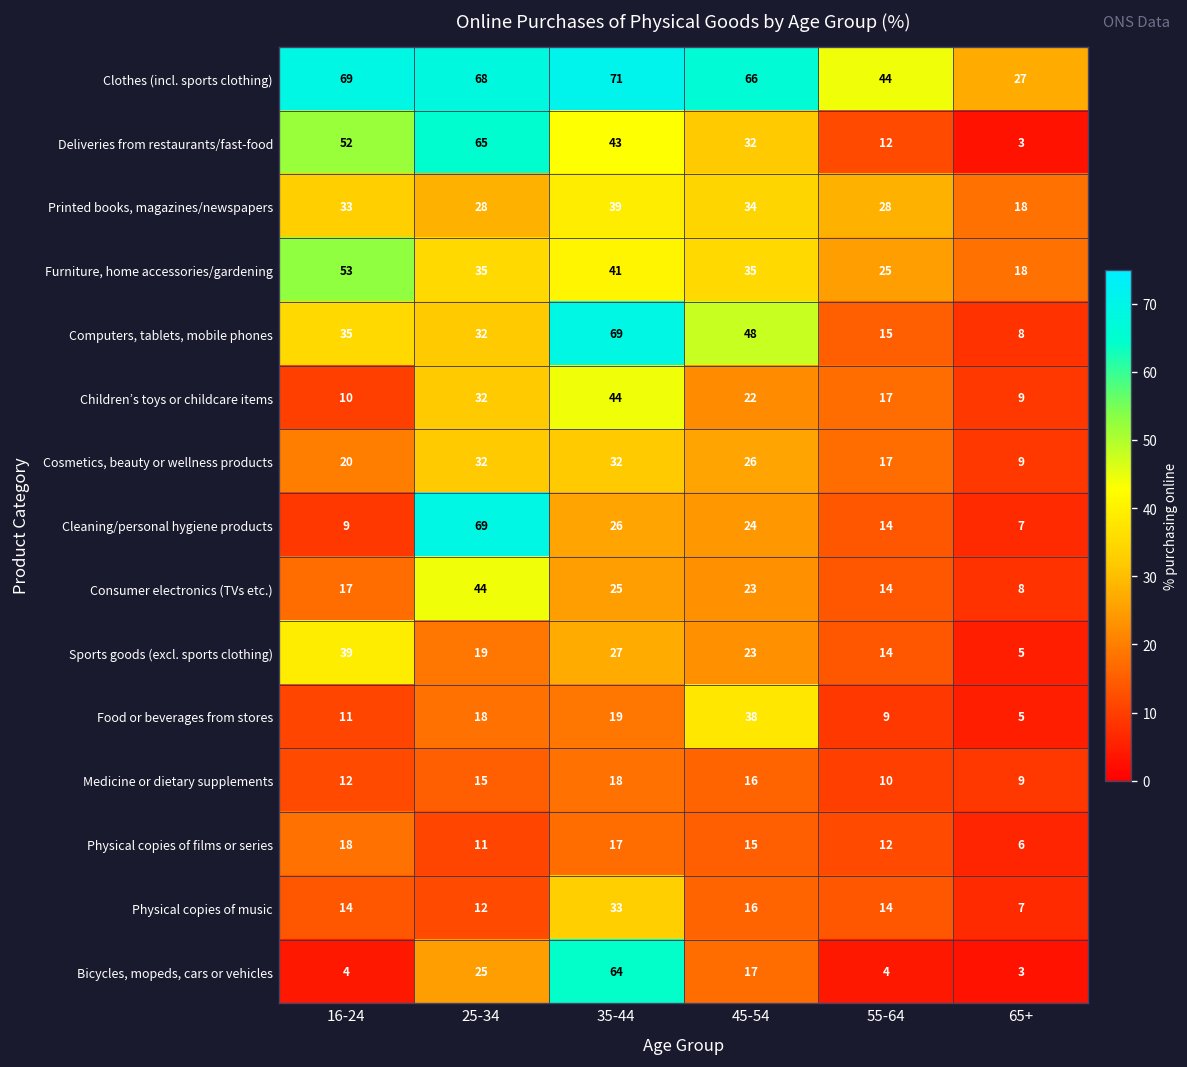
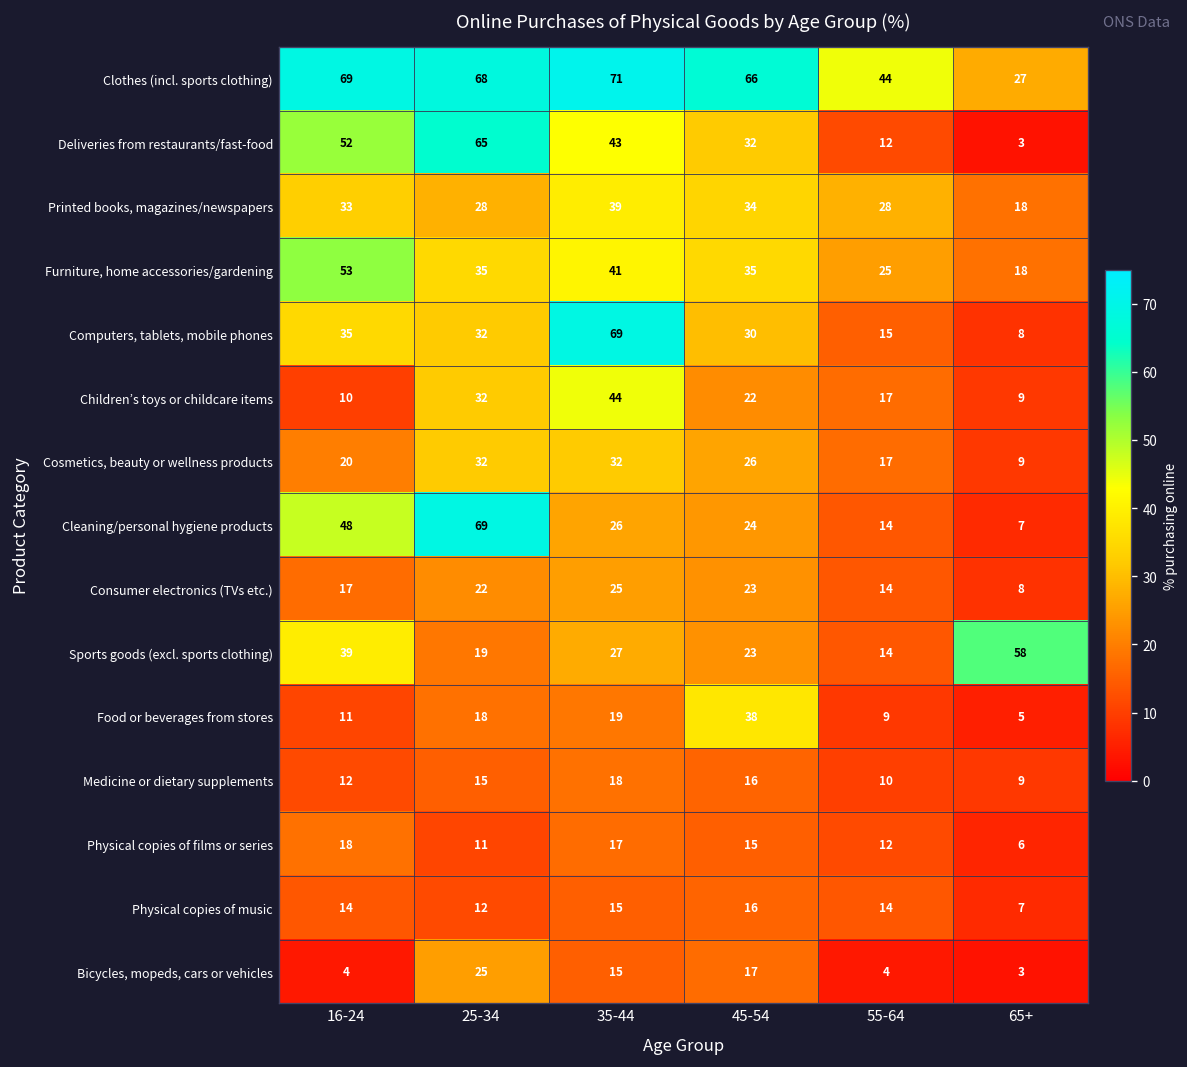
Computers, tablets, mobile phones, 45-54: 48 -> 30
Cleaning/personal hygiene products, 16-24: 9 -> 48
Consumer electronics (TVs etc.), 25-34: 44 -> 22
Sports goods (excl. sports clothing), 65+: 5 -> 58
Physical copies of music, 35-44: 33 -> 15
Bicycles, mopeds, cars or vehicles, 35-44: 64 -> 15
